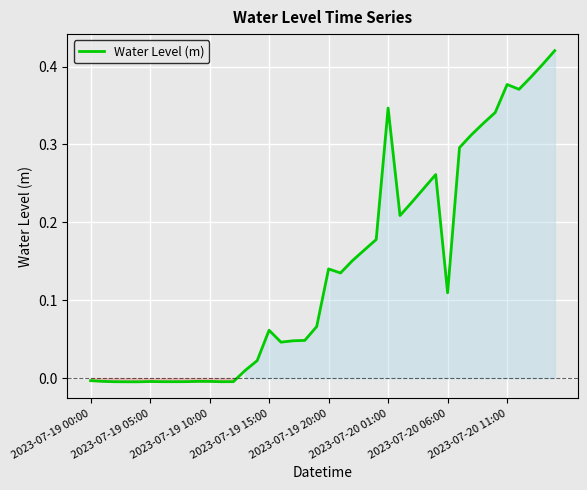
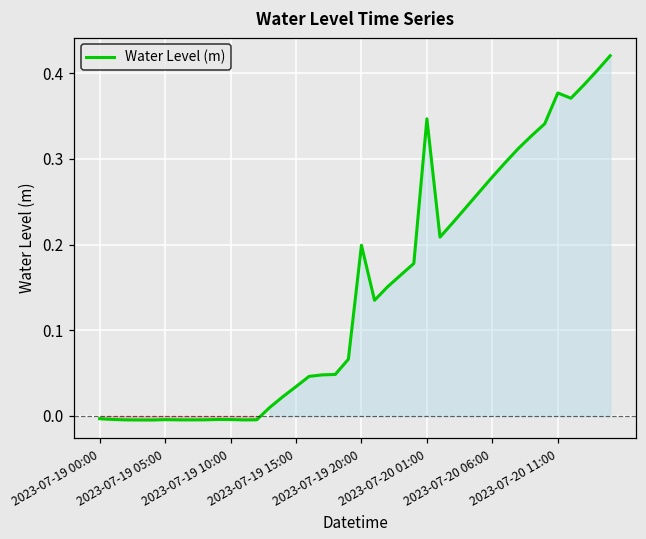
Water Level (m), 2023-07-19 15:00: 0.06 -> 0.03
Water Level (m), 2023-07-19 20:00: 0.14 -> 0.20
Water Level (m), 2023-07-20 06:00: 0.11 -> 0.28
